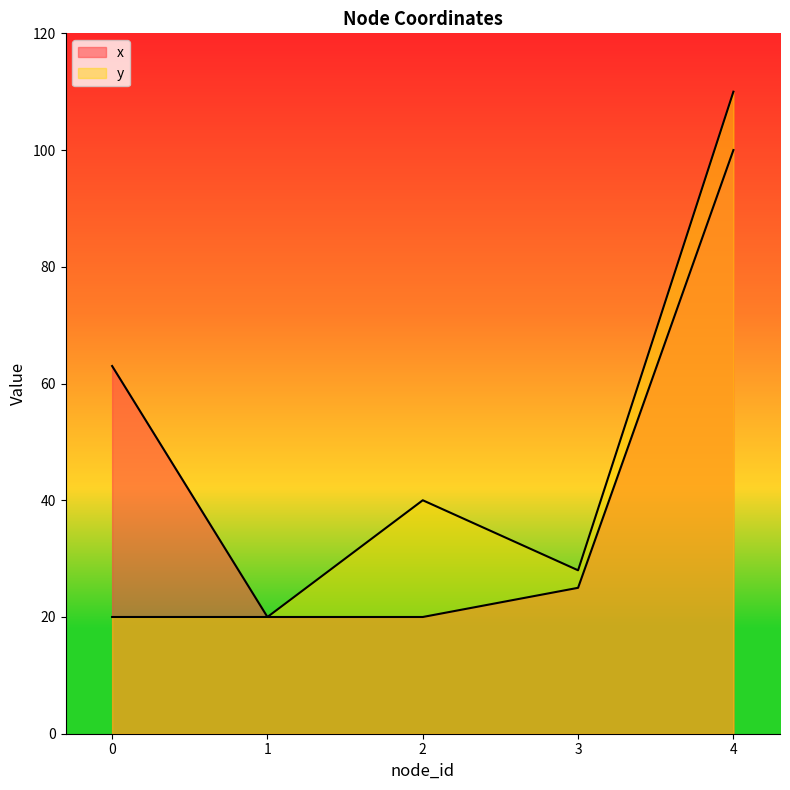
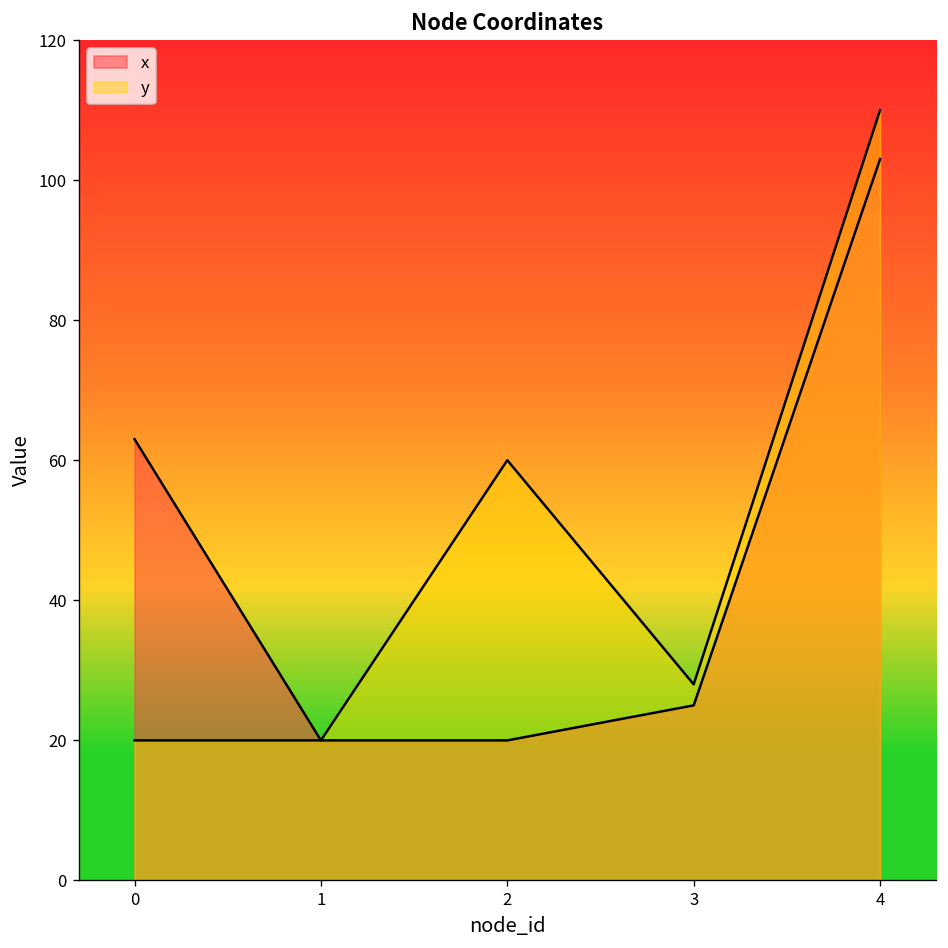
y, 2: 40 -> 60
x, 4: 100 -> 103
